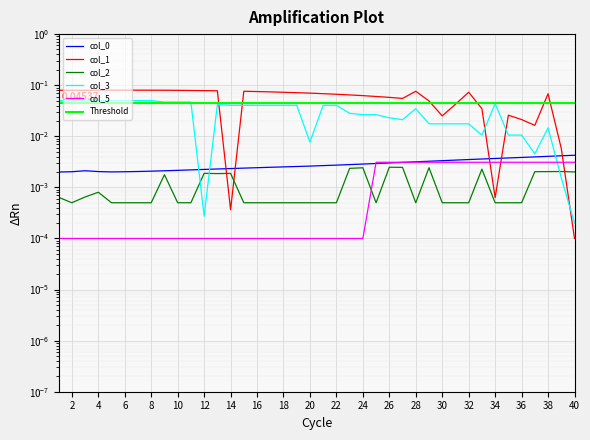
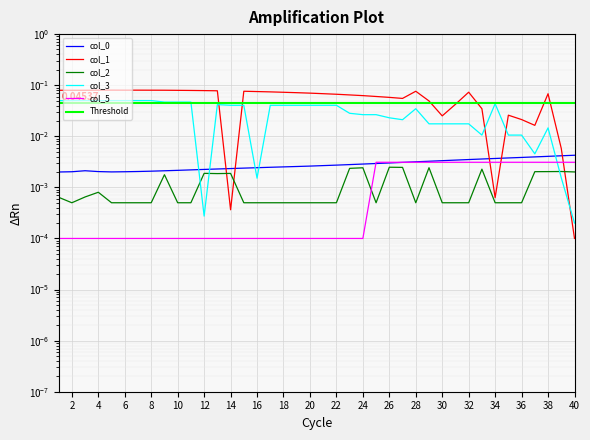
col_3, 16: 0.04 -> 0.0015
col_3, 20: 0.008 -> 0.04
